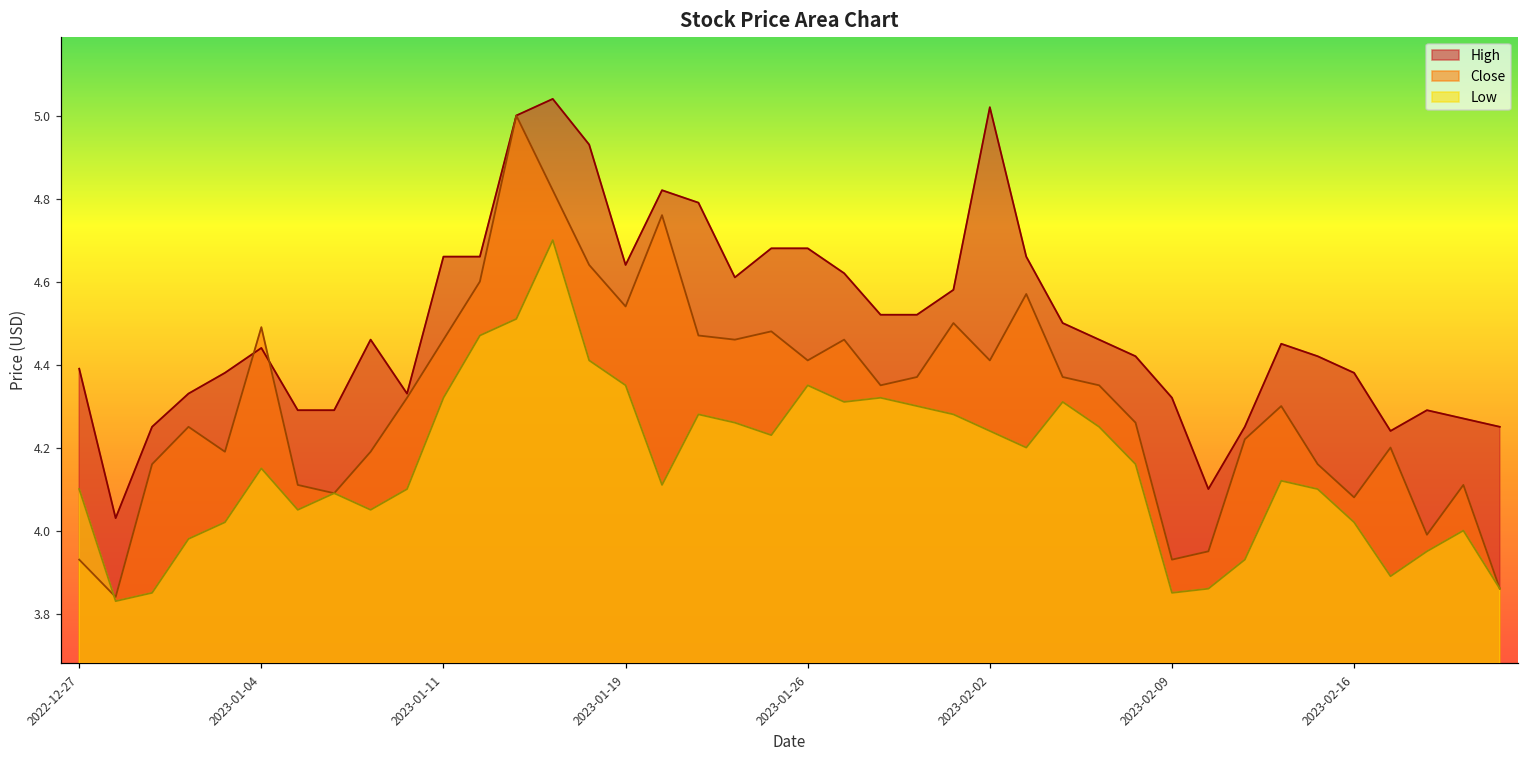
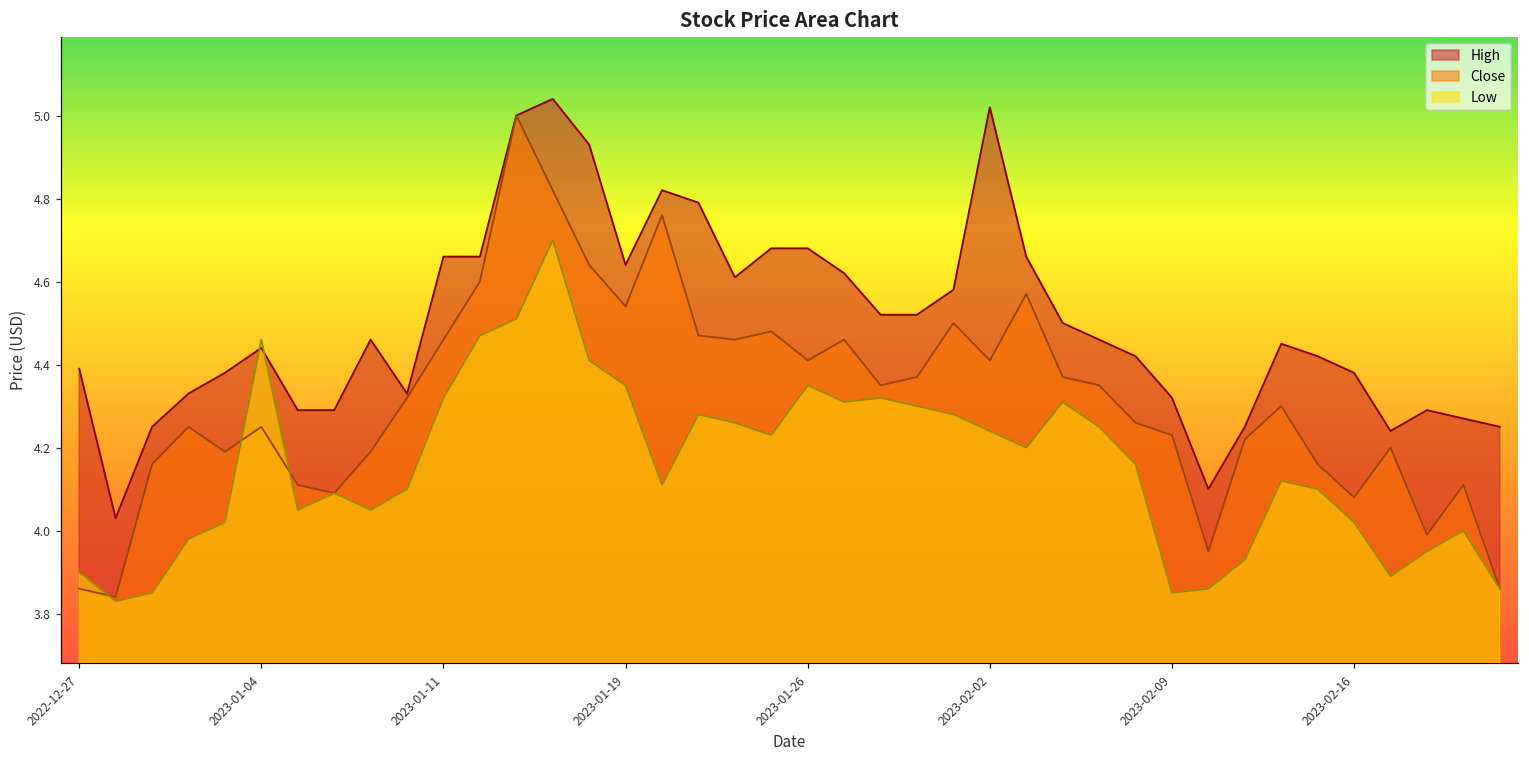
Close, 2022-12-27: 3.93 -> 3.86
Low, 2022-12-27: 4.1 -> 3.9
Close, 2023-01-04: 4.49 -> 4.25
Low, 2023-01-04: 4.15 -> 4.46
Close, 2023-02-09: 3.93 -> 4.23
